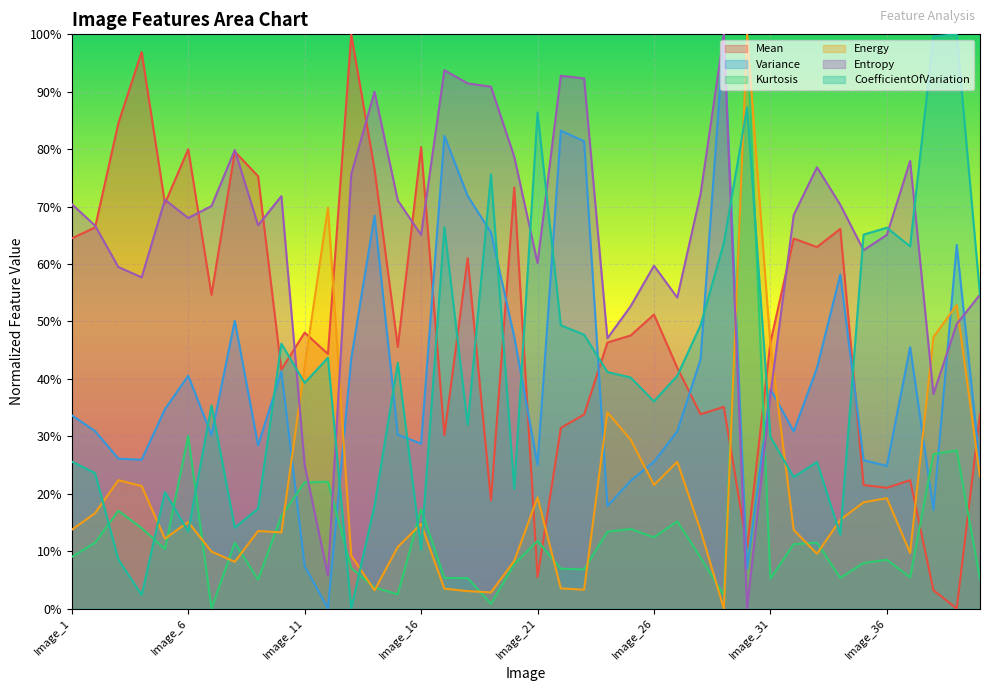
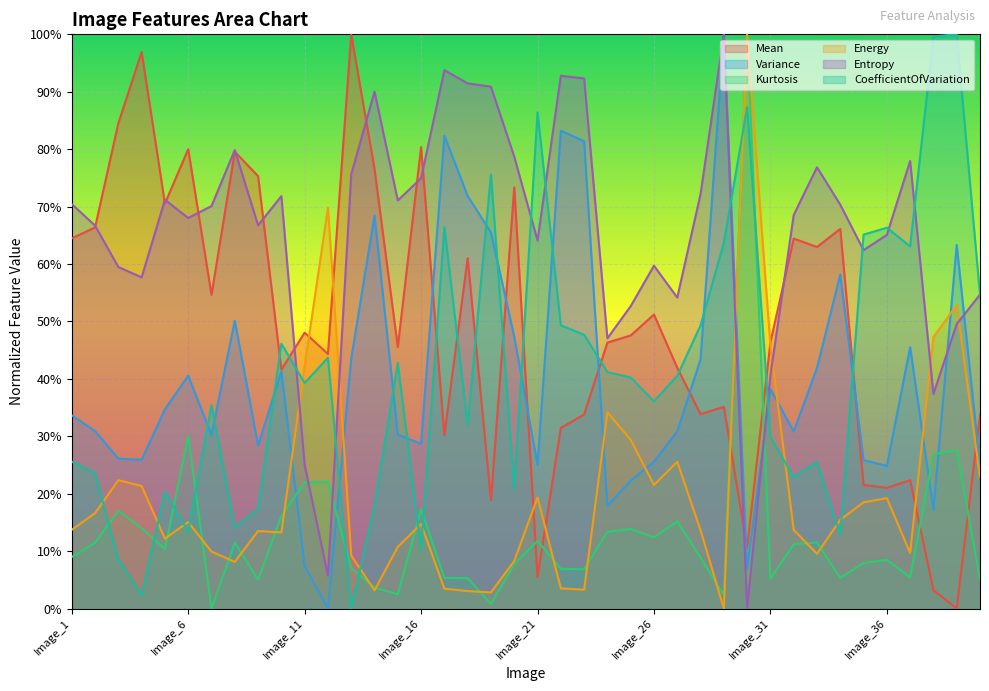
Entropy, Image_16: 65% -> 75%
Entropy, Image_21: 60% -> 64%
Entropy, Image_31: 37% -> 41%
